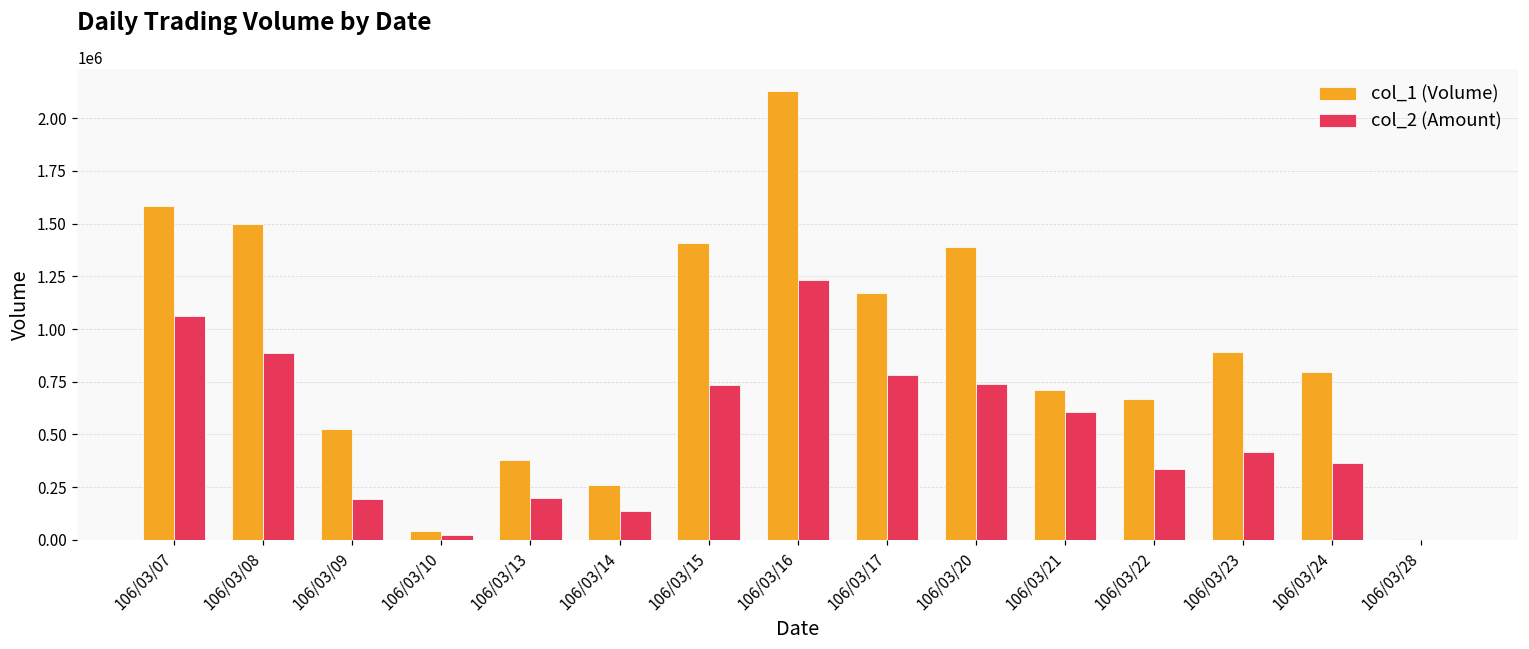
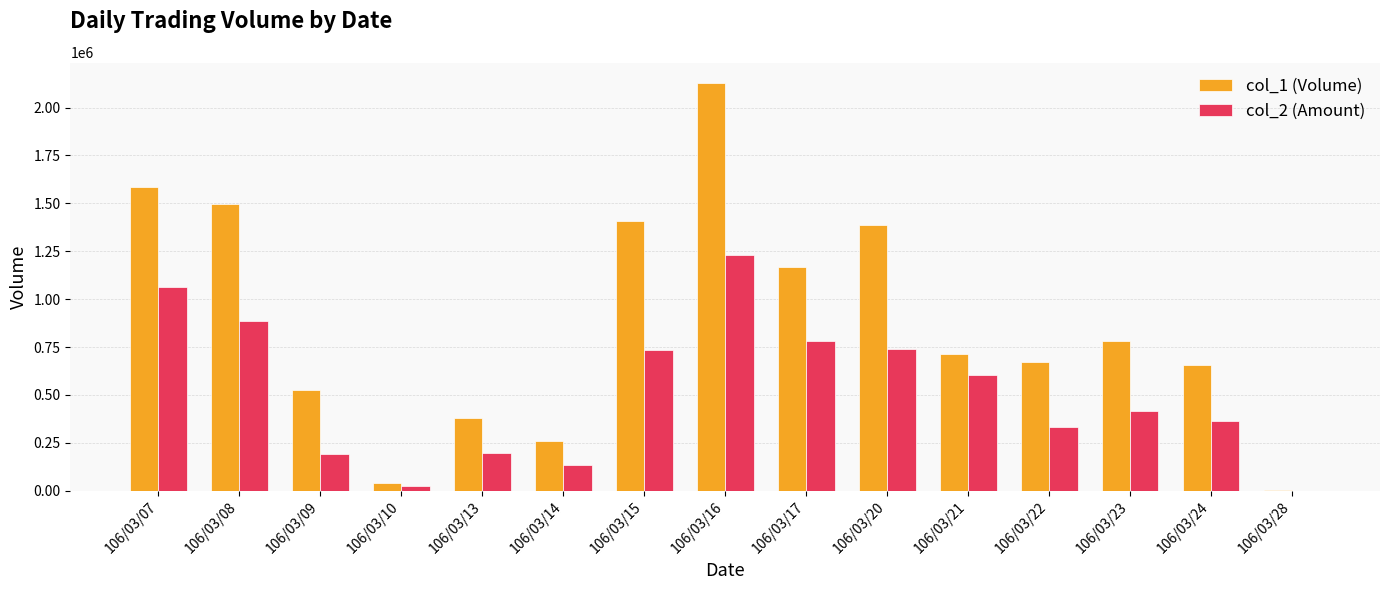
col_1 (Volume), 106/03/23: 890000 -> 780000
col_1 (Volume), 106/03/24: 790000 -> 650000
